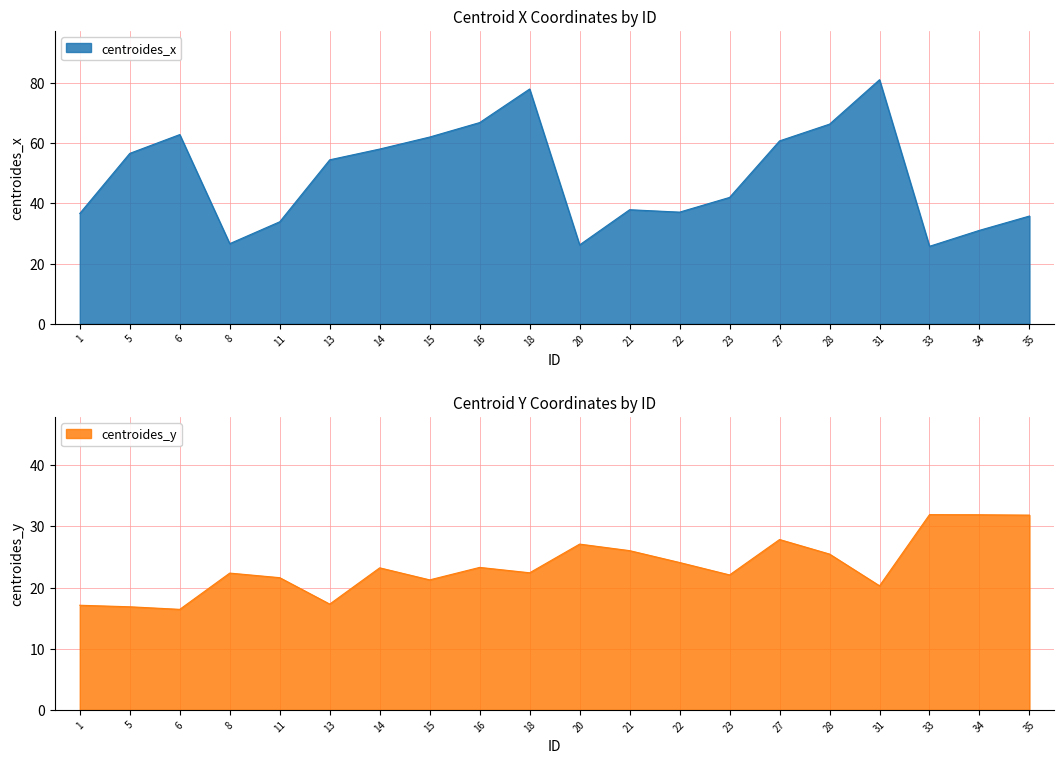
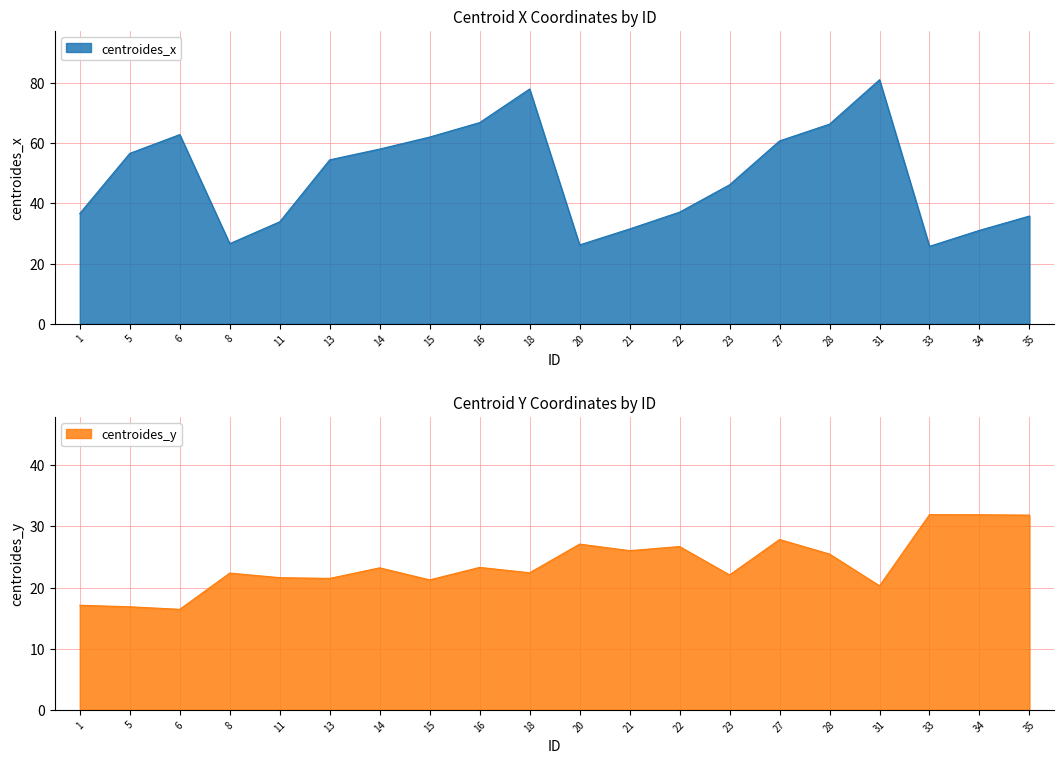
Centroid X Coordinates by ID, 21: 38 -> 32
Centroid X Coordinates by ID, 23: 42 -> 46
Centroid Y Coordinates by ID, 13: 17 -> 22
Centroid Y Coordinates by ID, 22: 24 -> 27
